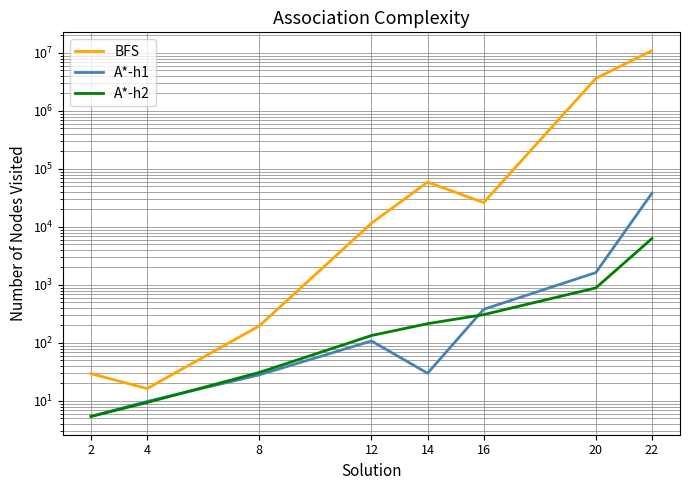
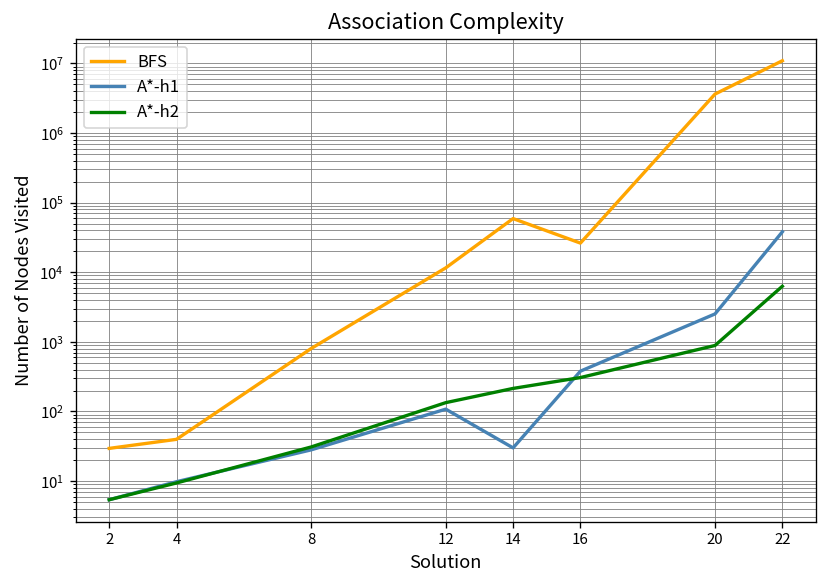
BFS, 4: 16 -> 40
BFS, 8: 200 -> 800
A*-h1, 20: 1600 -> 3000
